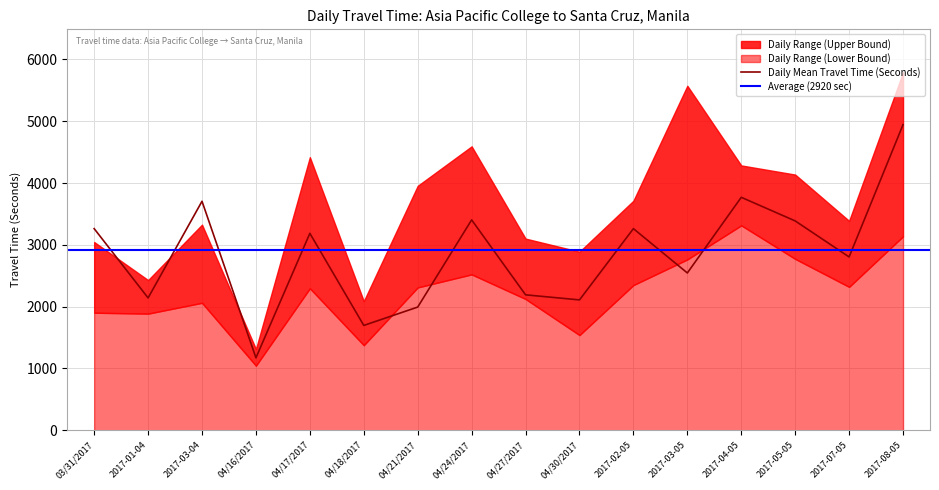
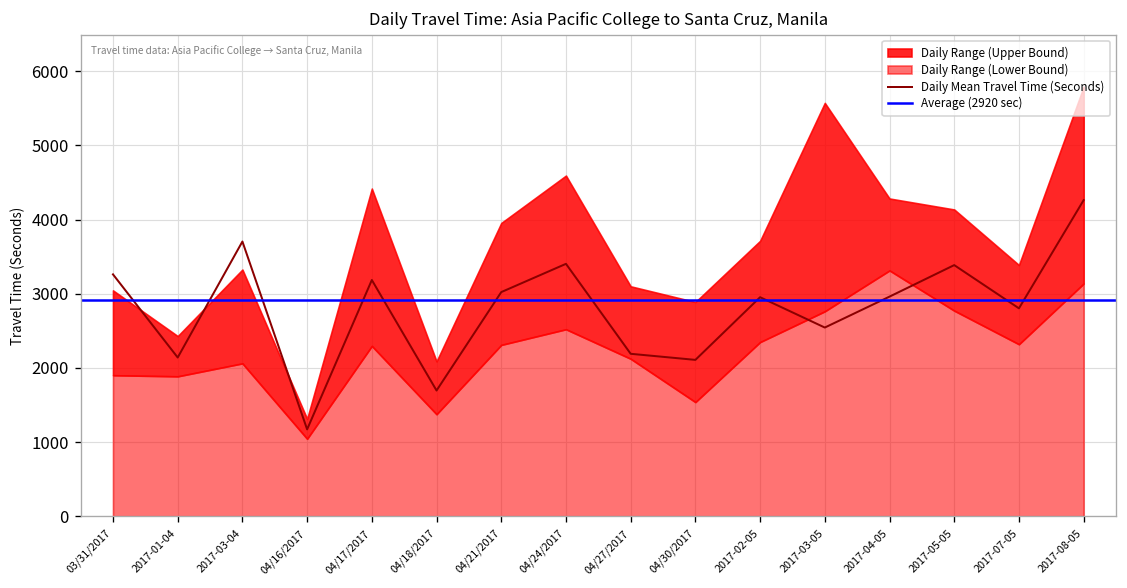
Daily Mean Travel Time (Seconds), 04/21/2017: 2000 -> 3000
Daily Mean Travel Time (Seconds), 2017-02-05: 3300 -> 3000
Daily Mean Travel Time (Seconds), 2017-04-05: 3800 -> 3000
Daily Mean Travel Time (Seconds), 2017-08-05: 4900 -> 4300
